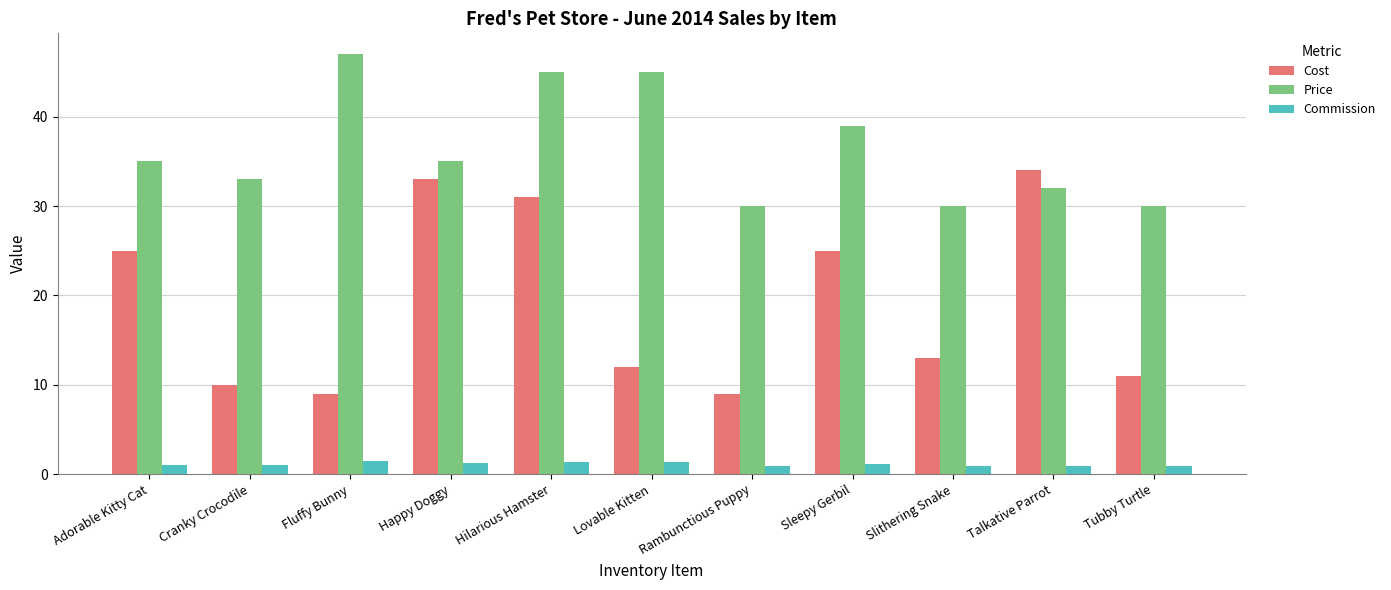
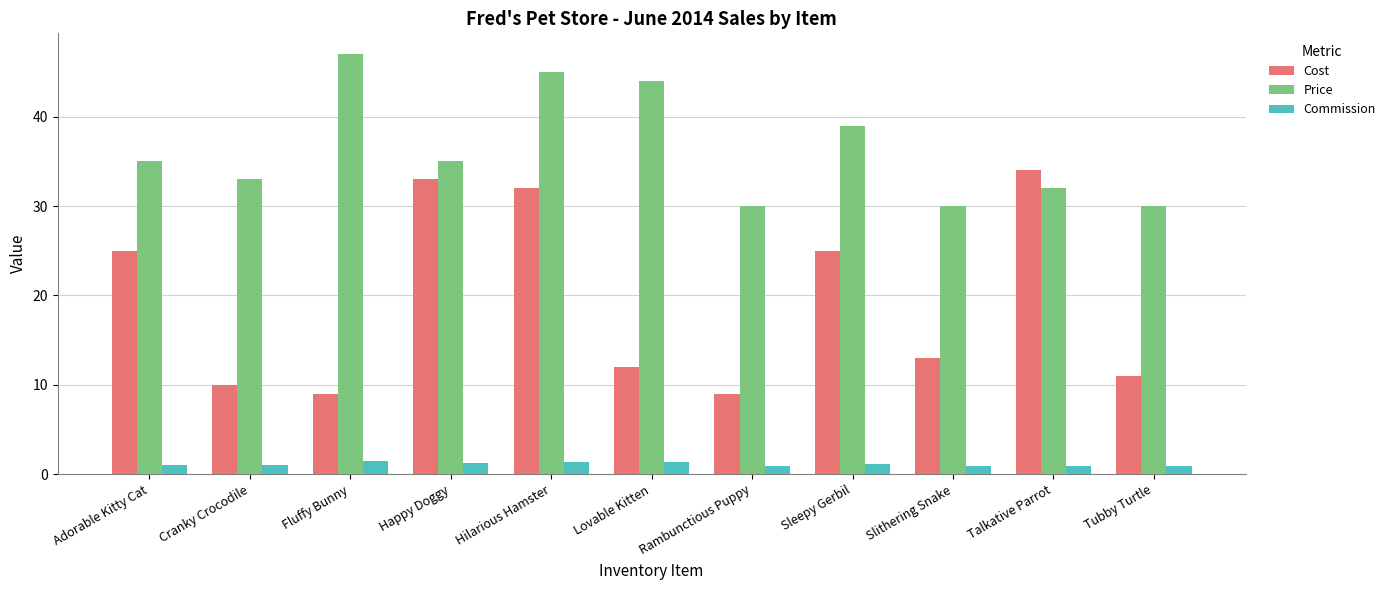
Cost, Hilarious Hamster: 31 -> 32
Price, Lovable Kitten: 45 -> 44
